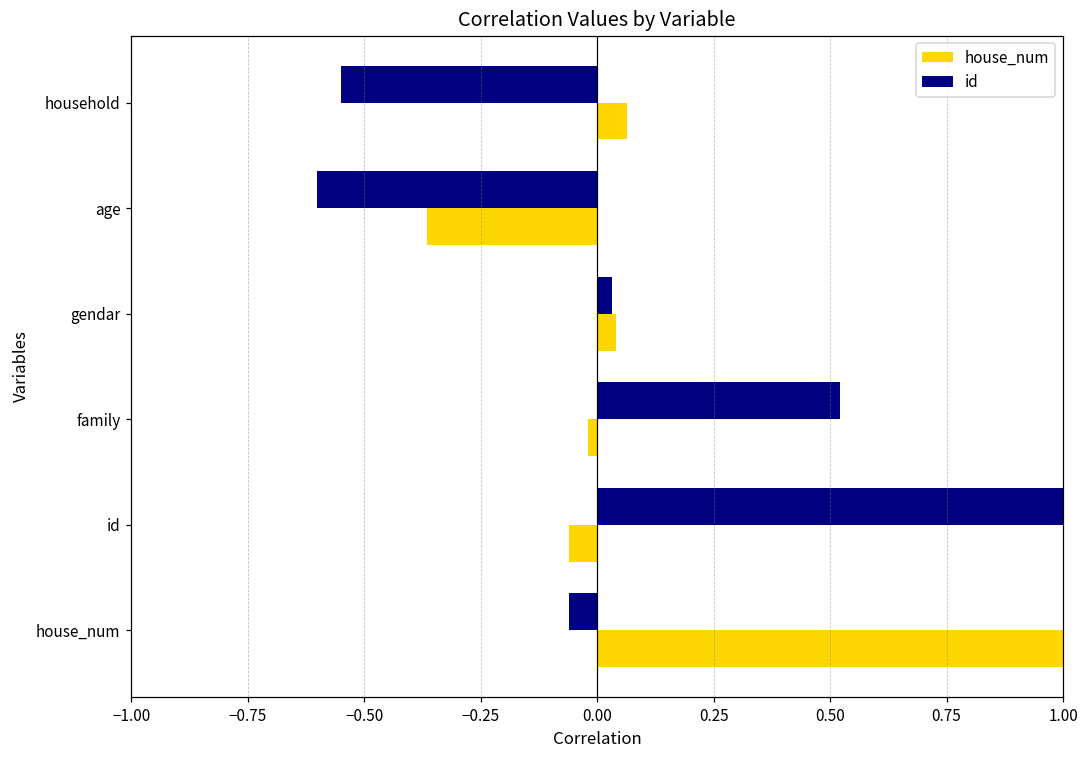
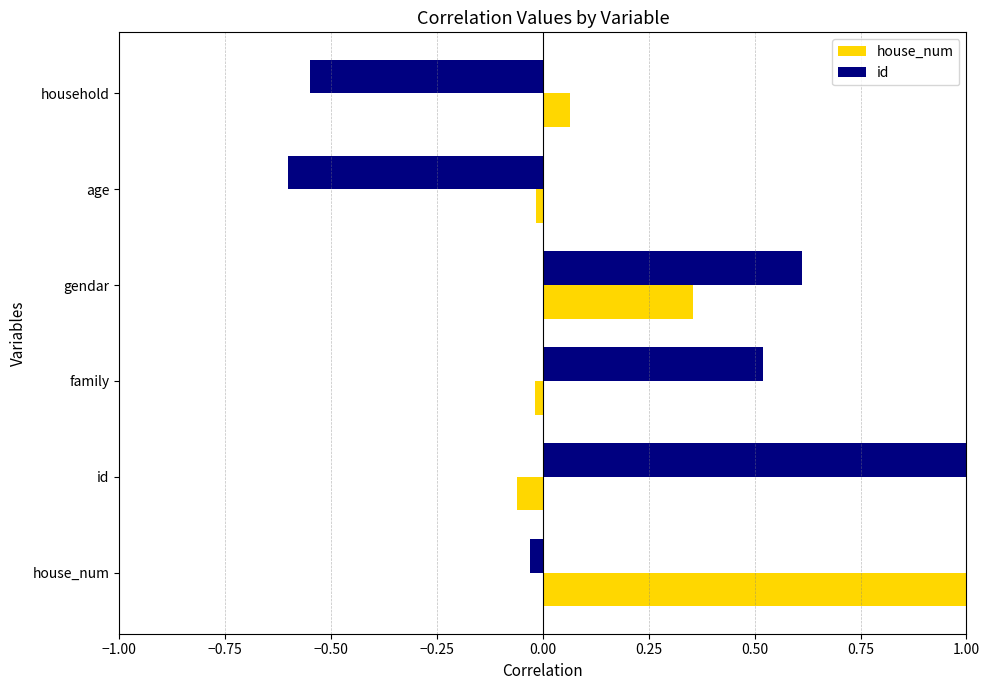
house_num, age: -0.36 -> -0.02
id, gendar: 0.03 -> 0.61
house_num, gendar: 0.04 -> 0.35
id, house_num: -0.06 -> -0.03
